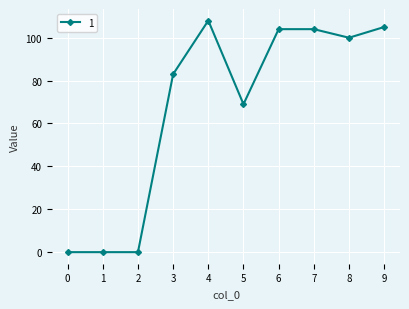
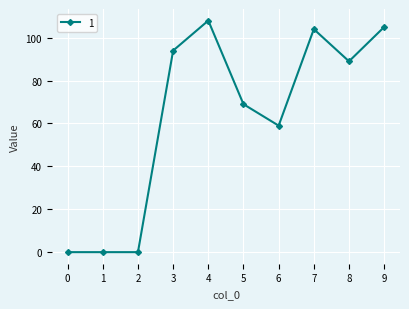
3: 83 -> 94
6: 104 -> 59
8: 100 -> 89
